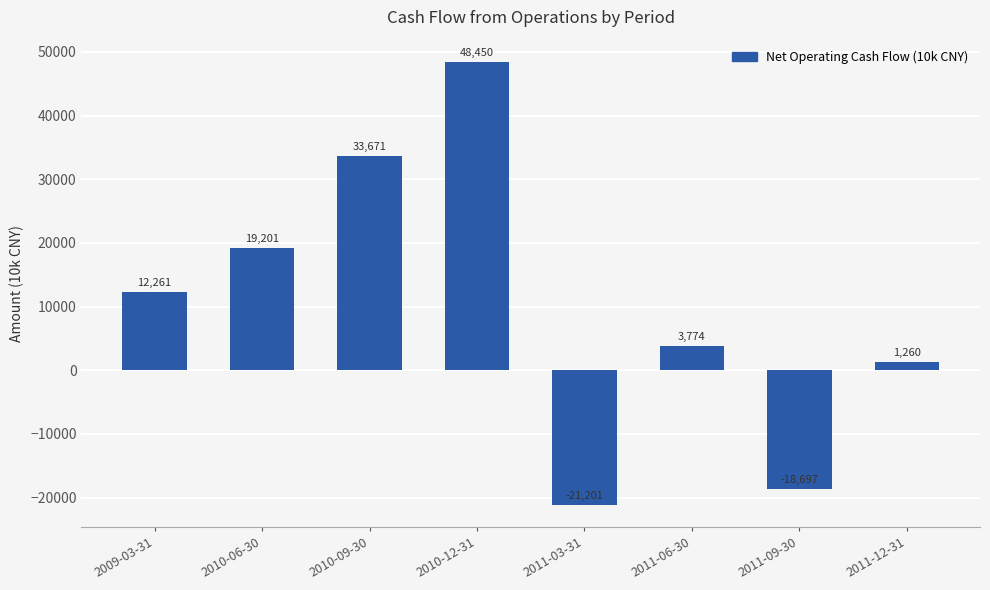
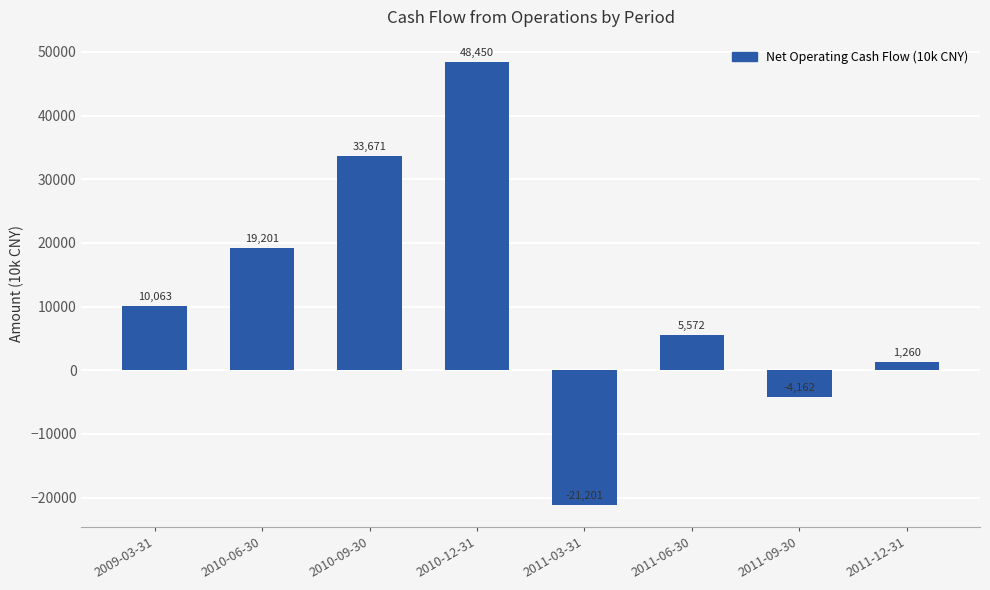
2009-03-31: 12,261 -> 10,063
2011-06-30: 3,774 -> 5,572
2011-09-30: -18,697 -> -4,162
